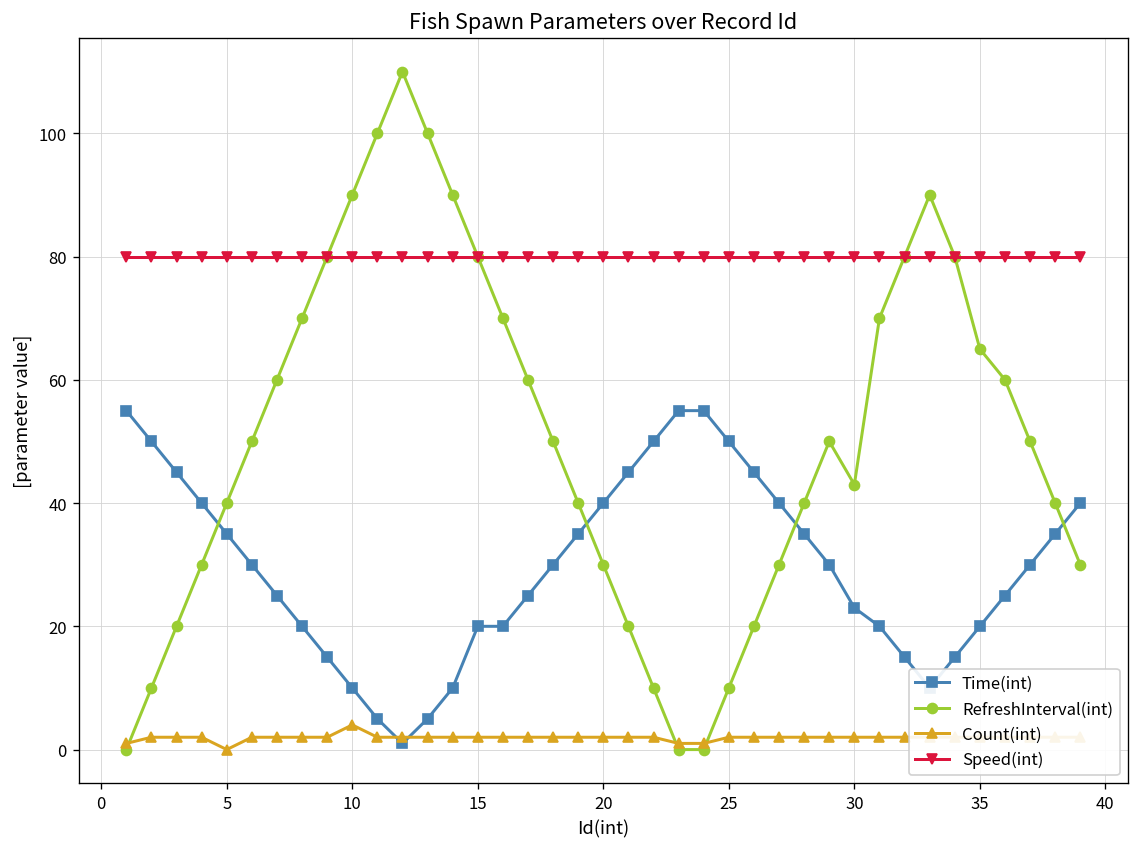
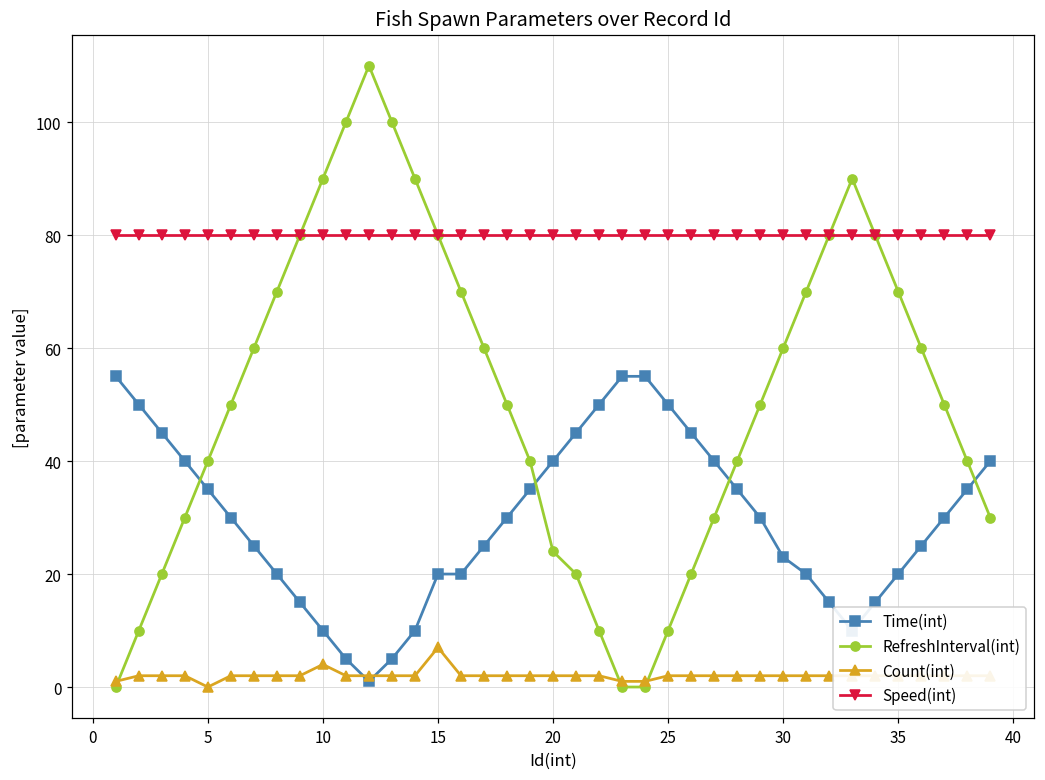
Count(int), 15: 2 -> 7
RefreshInterval(int), 20: 30 -> 24
RefreshInterval(int), 30: 43 -> 60
RefreshInterval(int), 35: 65 -> 70
